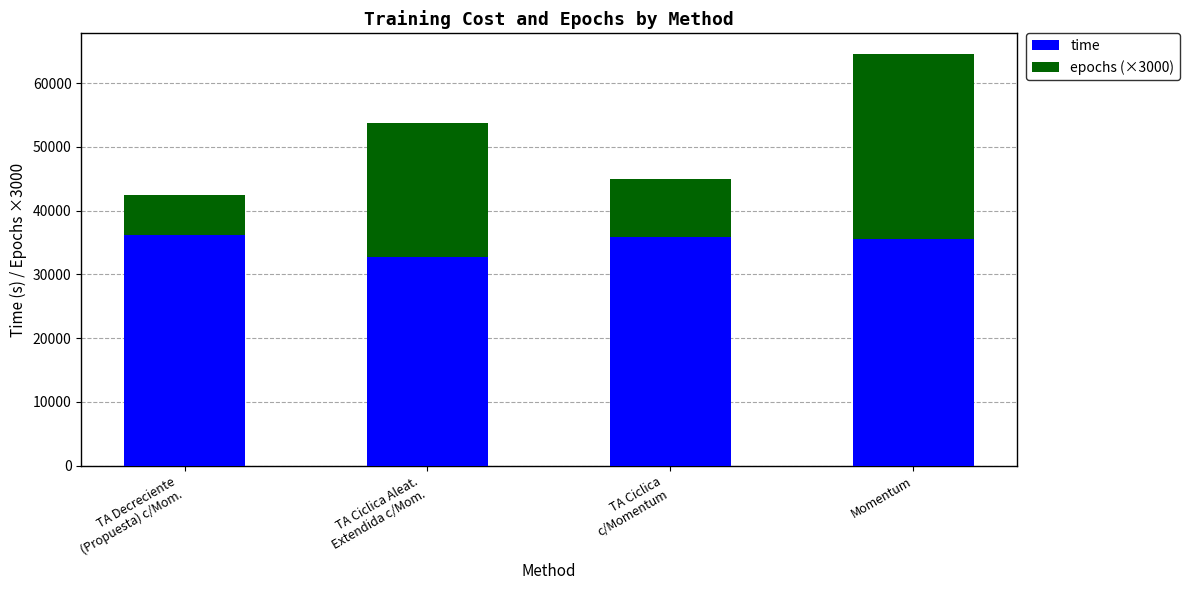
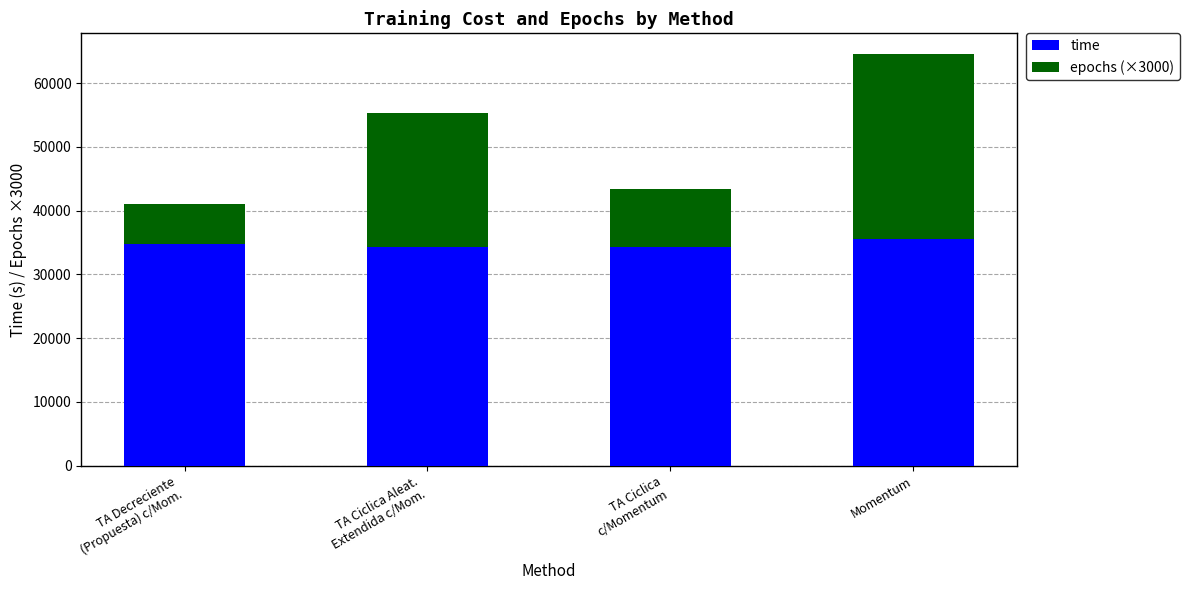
time, TA Decreciente (Propuesta) c/Mom.: 36000 -> 35000
time, TA Ciclica Aleat. Extendida c/Mom.: 33000 -> 34000
time, TA Ciclica c/Momentum: 36000 -> 34000
